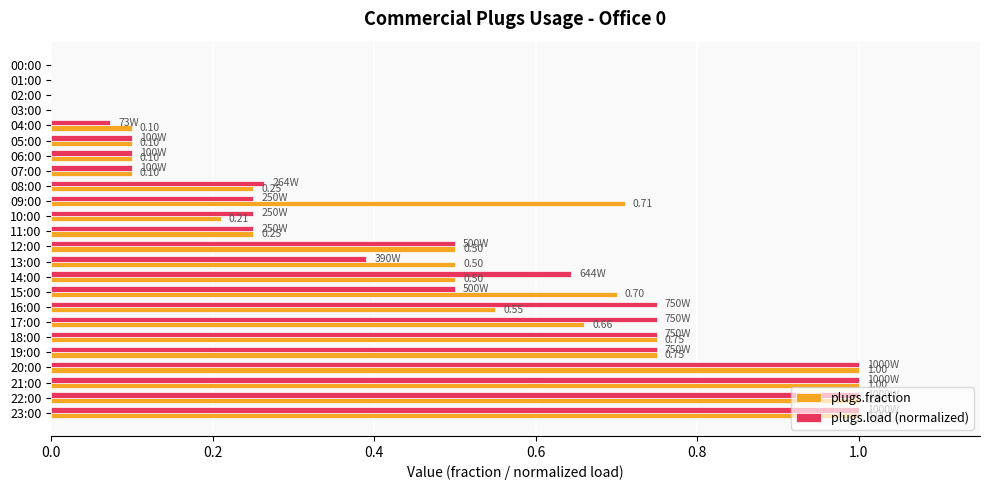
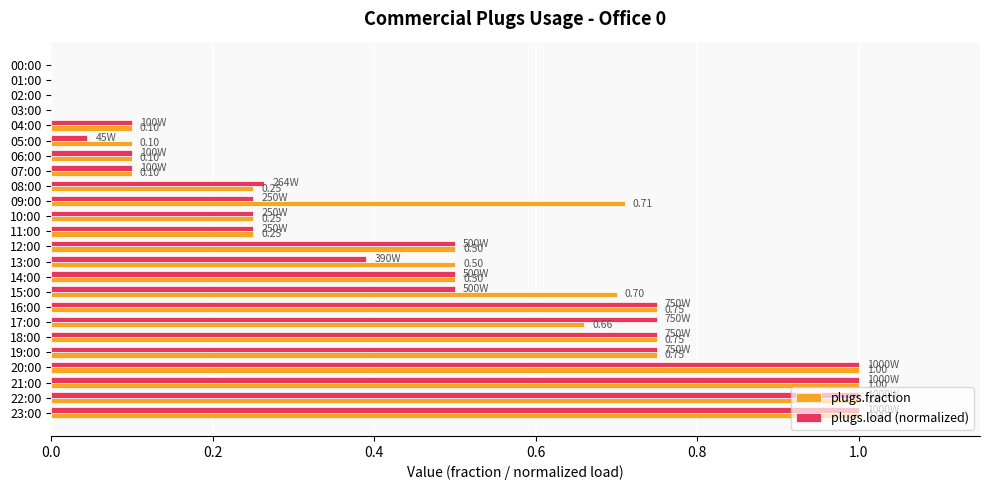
plugs.load (normalized), 04:00: 73W -> 100W
plugs.load (normalized), 05:00: 100W -> 45W
plugs.fraction, 10:00: 0.21 -> 0.25
plugs.load (normalized), 14:00: 644W -> 500W
plugs.fraction, 16:00: 0.55 -> 0.75
